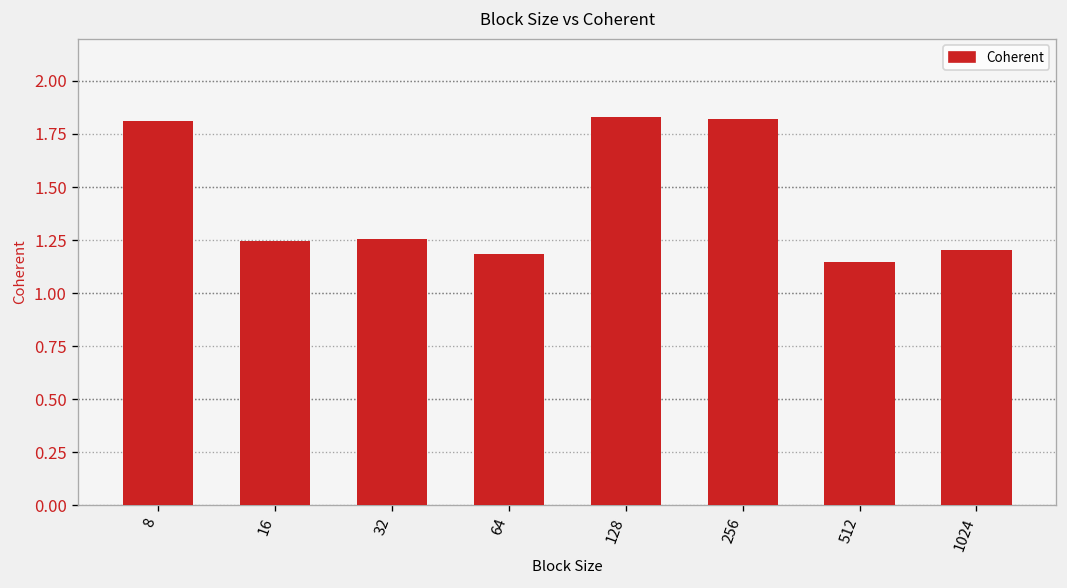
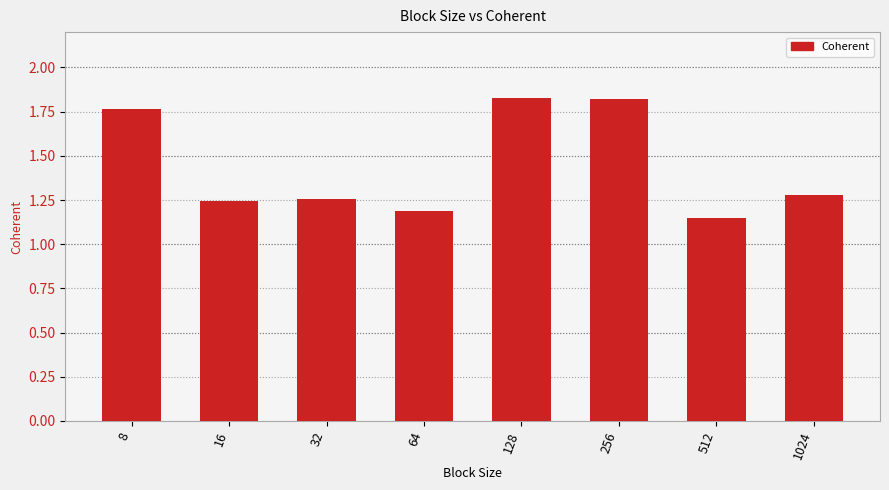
8: 1.81 -> 1.76
1024: 1.20 -> 1.28
